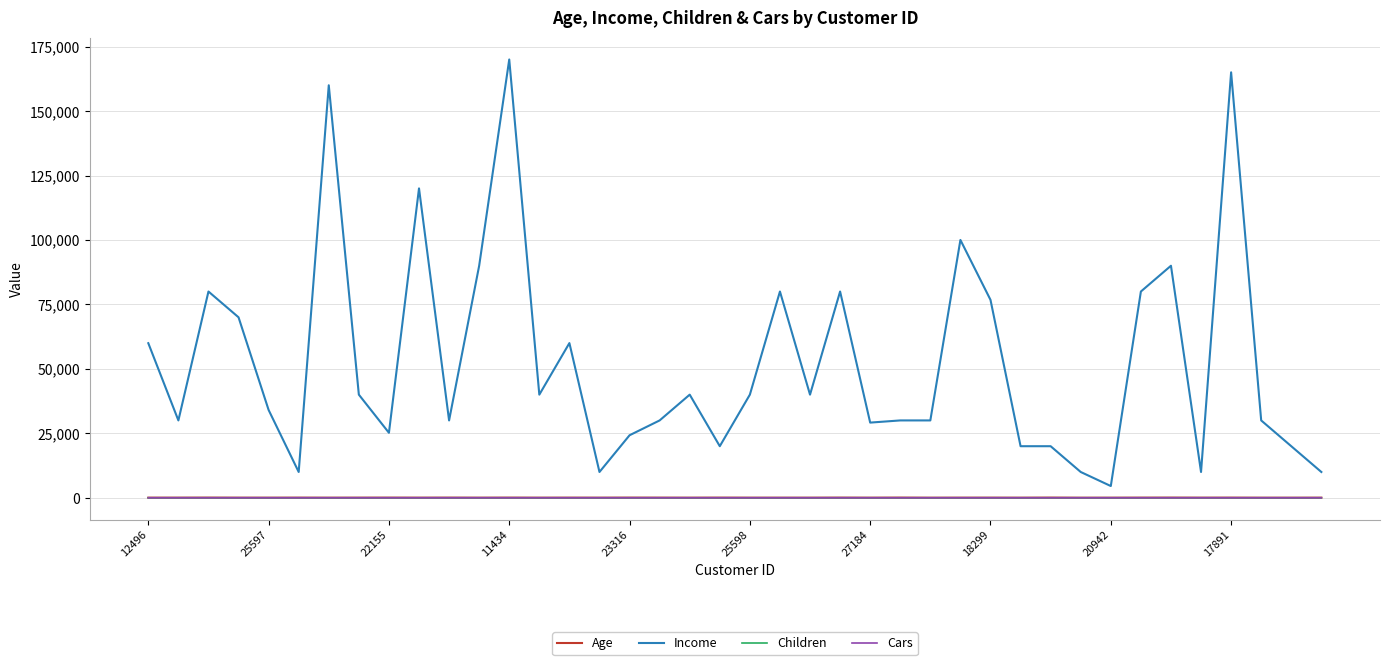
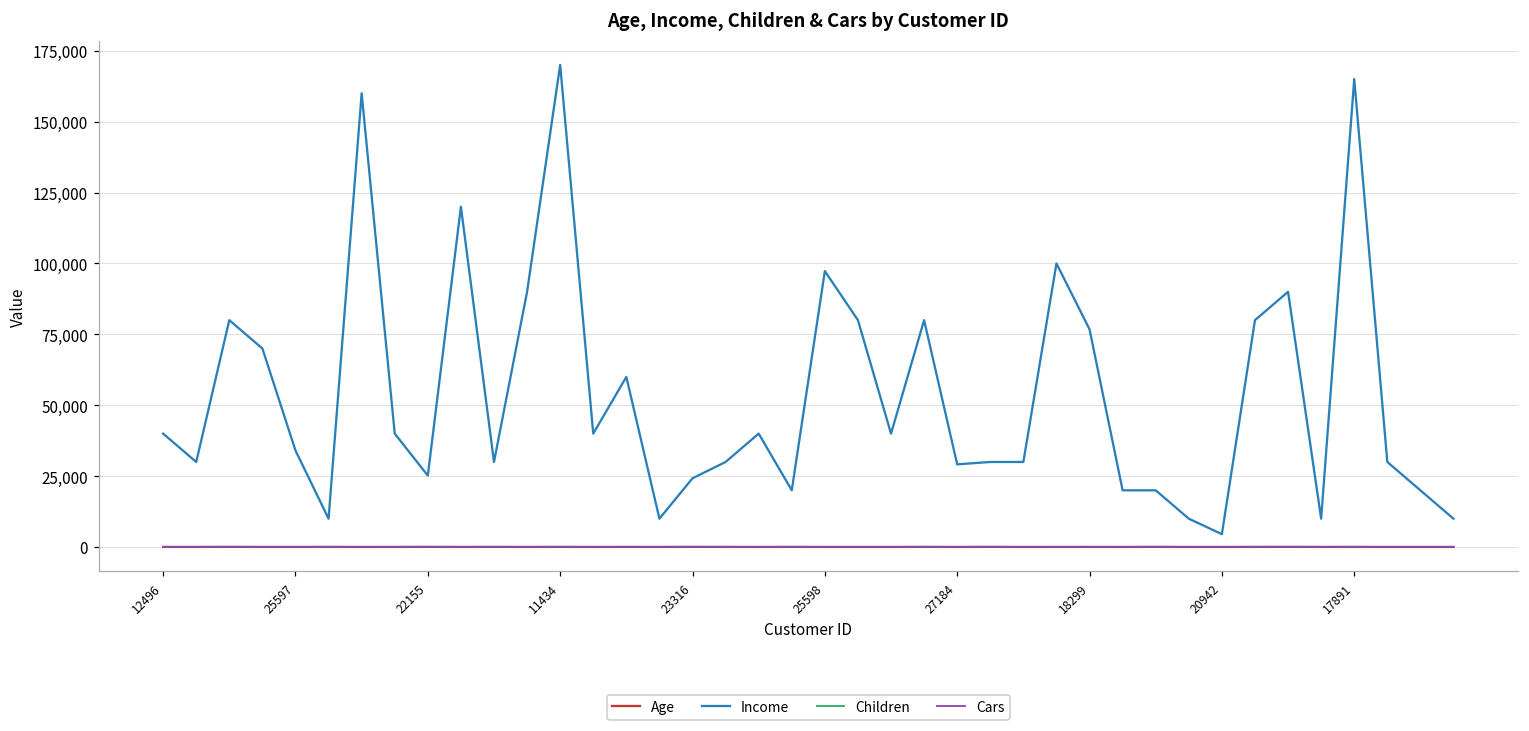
Income, 12496: 60,000 -> 40,000
Income, 25598: 40,000 -> 97,000
